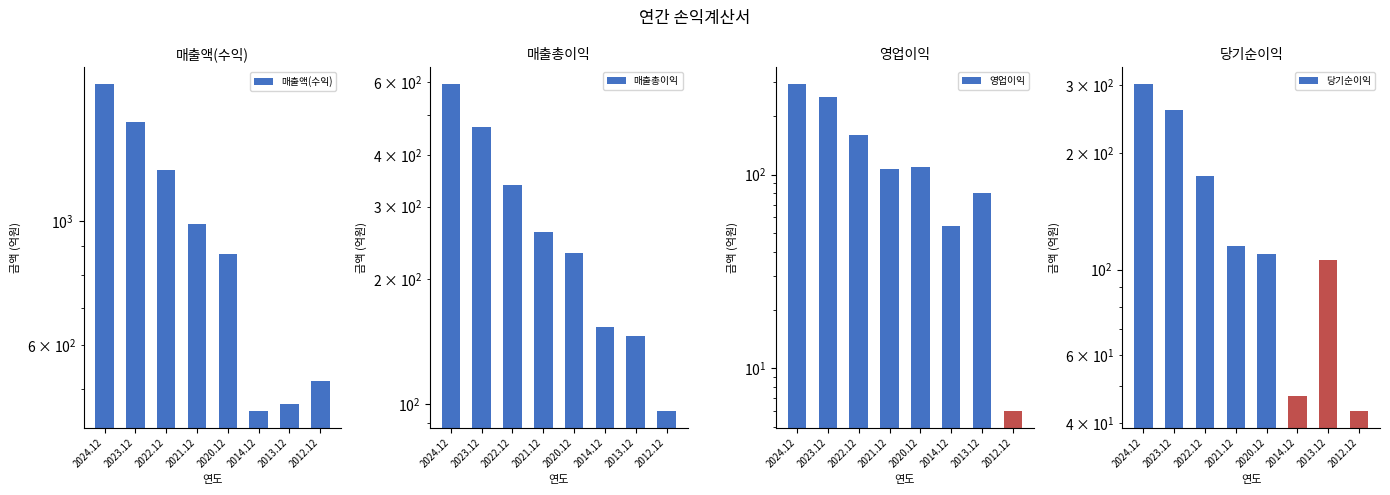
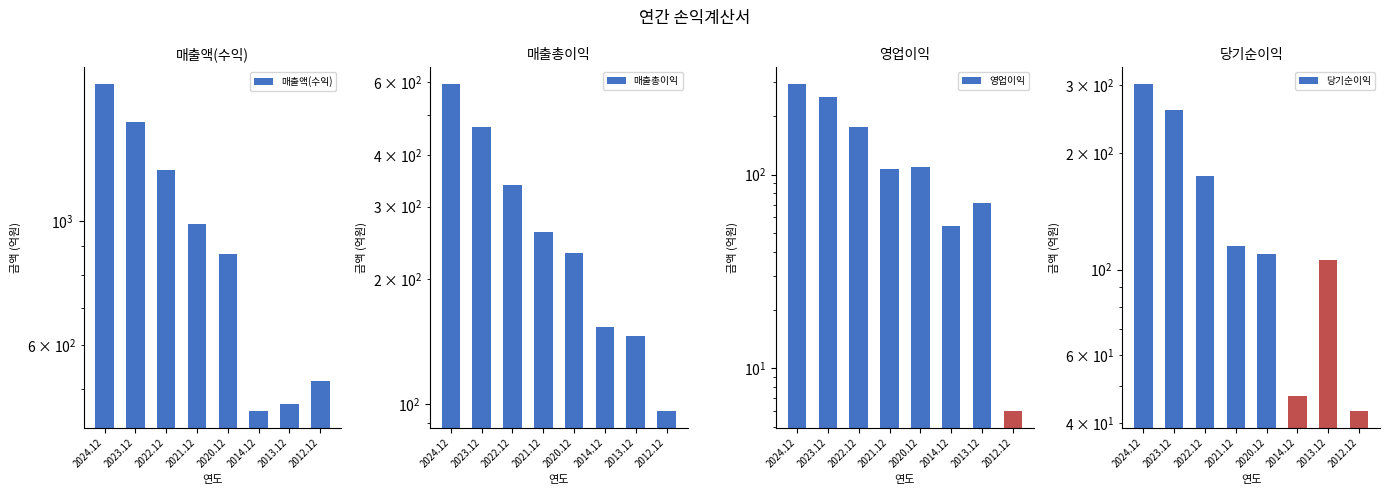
영업이익, 2022.12: 160 -> 180
영업이익, 2013.12: 80 -> 71
